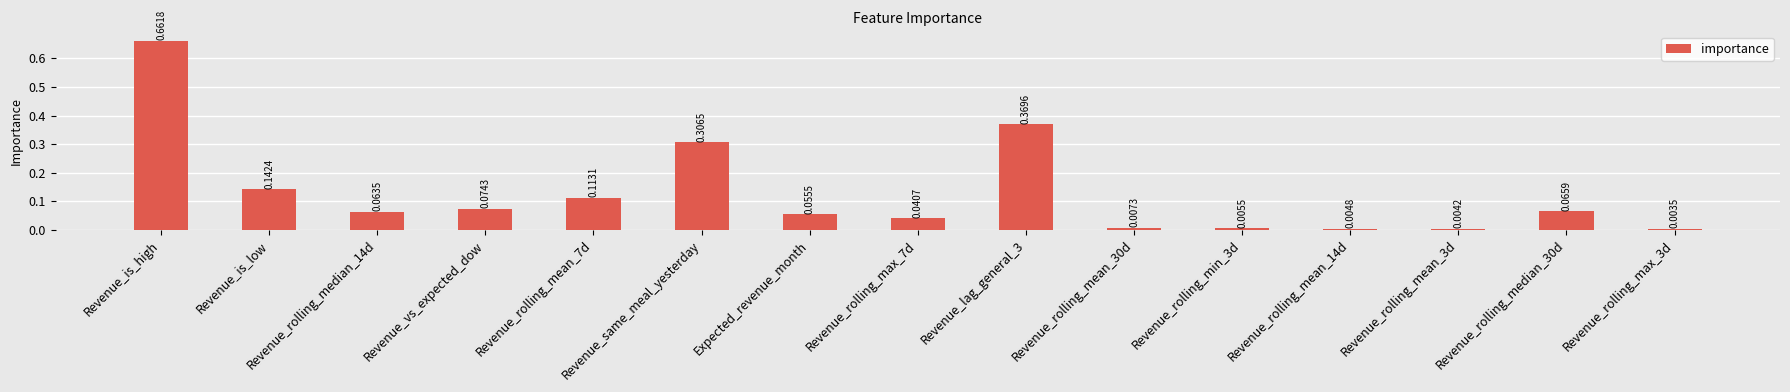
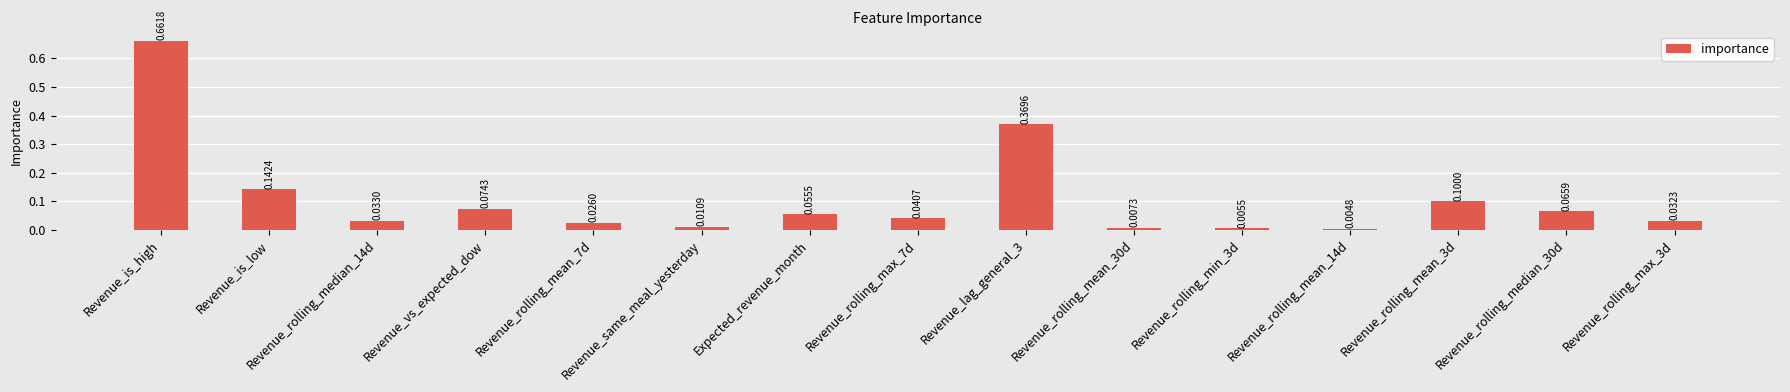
Revenue_rolling_median_14d: 0.0635 -> 0.0330
Revenue_rolling_mean_7d: 0.1131 -> 0.0260
Revenue_same_meal_yesterday: 0.3065 -> 0.0109
Revenue_rolling_mean_3d: 0.0042 -> 0.1000
Revenue_rolling_max_3d: 0.0035 -> 0.0323
